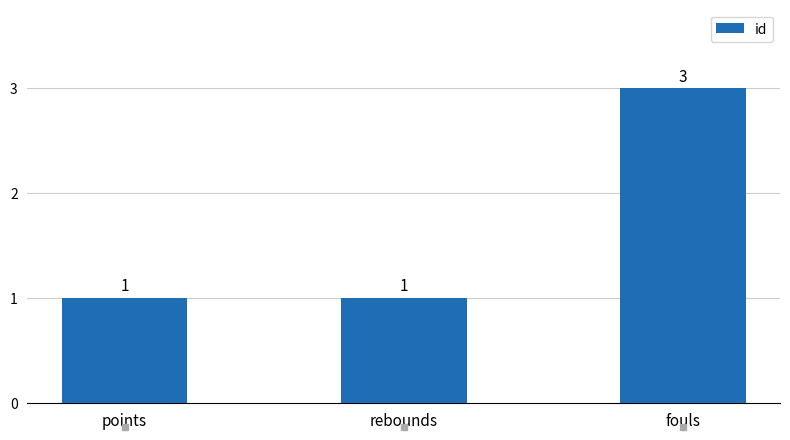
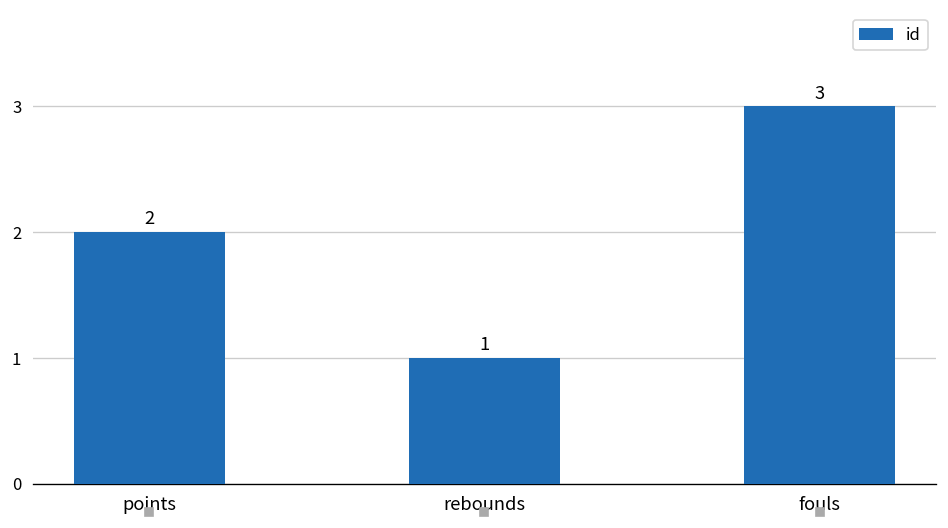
points: 1 -> 2
